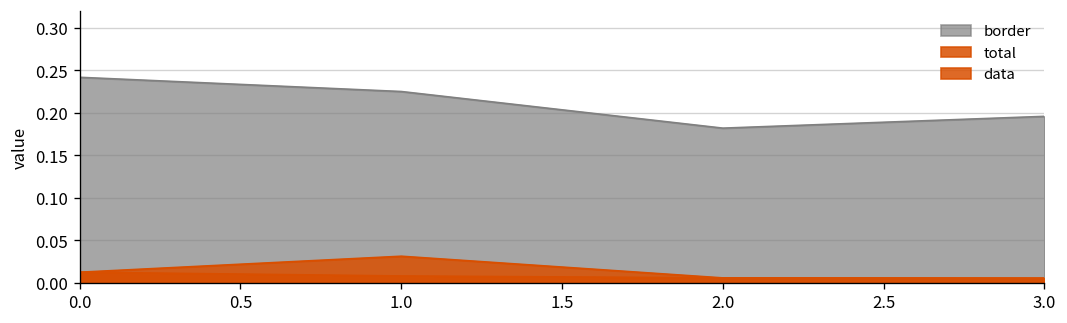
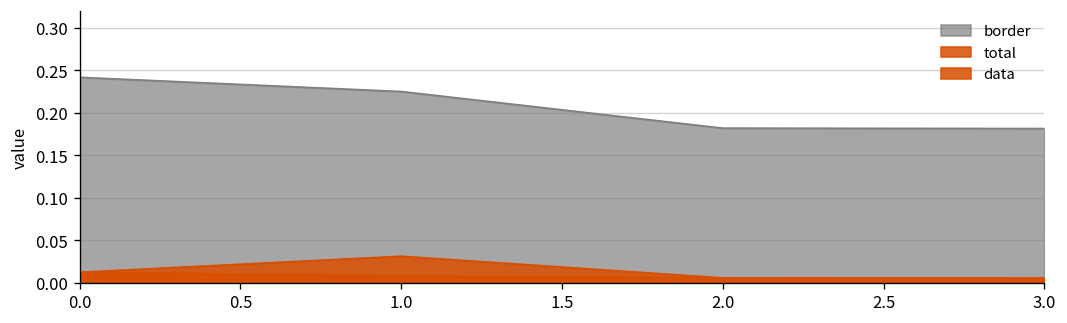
border, 3.0: 0.20 -> 0.18
